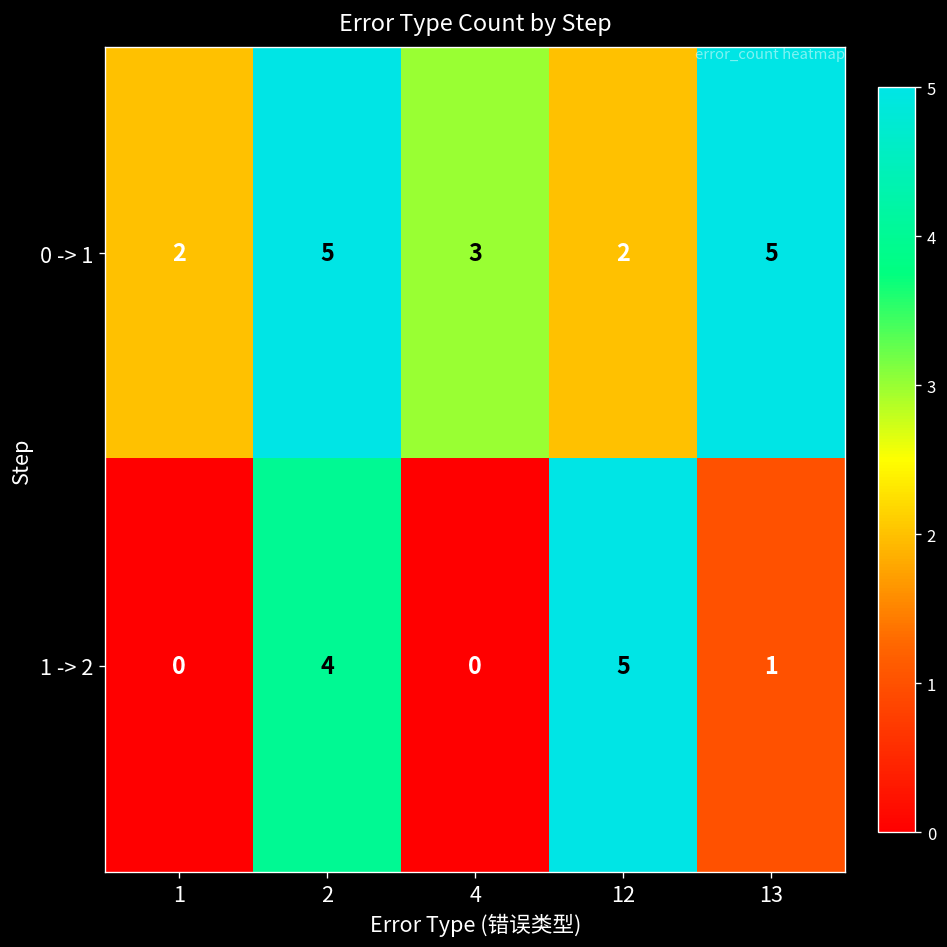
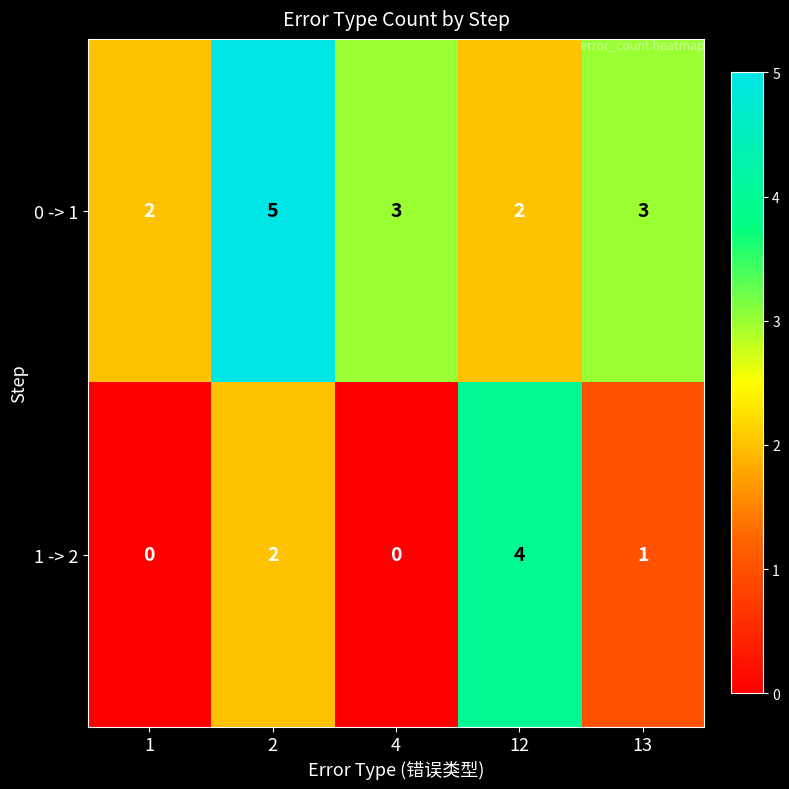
0 -> 1, 13: 5 -> 3
1 -> 2, 2: 4 -> 2
1 -> 2, 12: 5 -> 4
